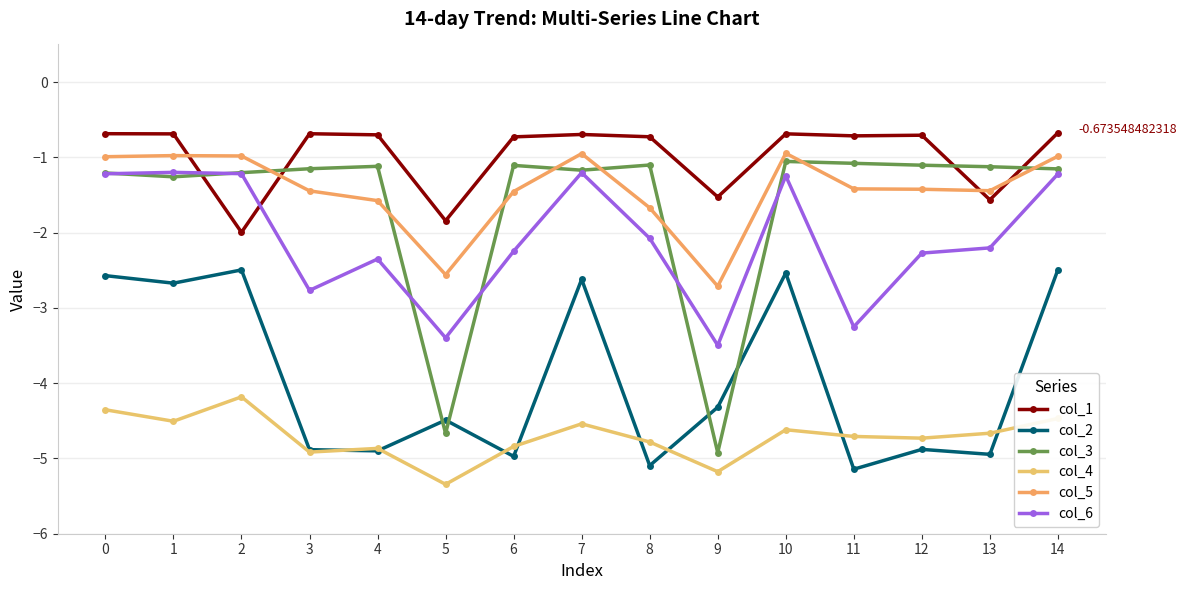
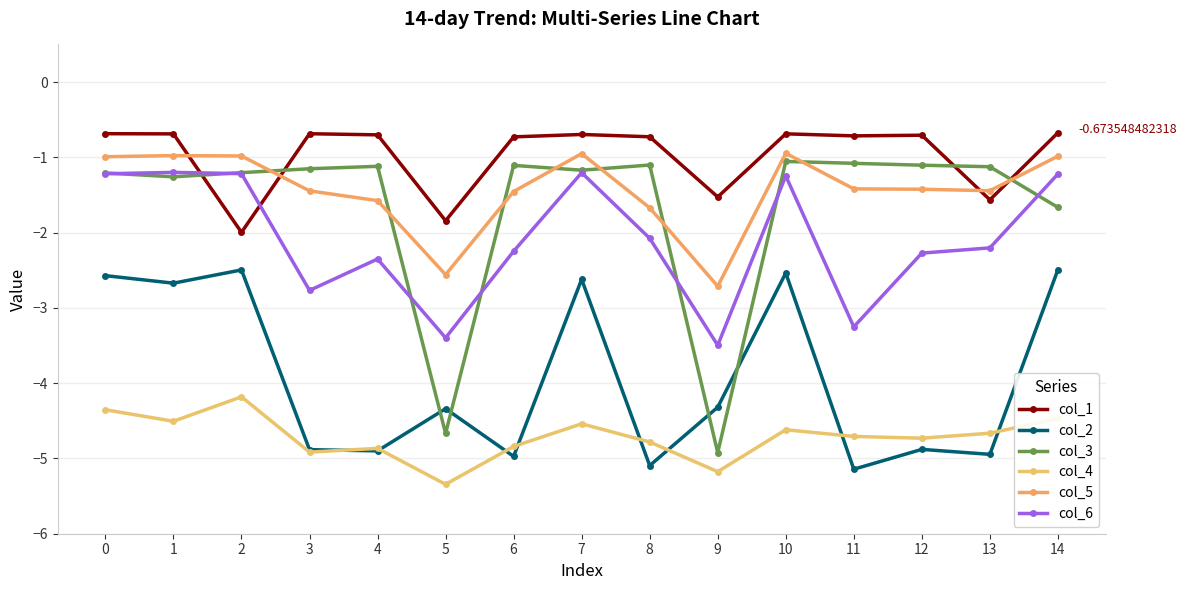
col_2, 5: -4.5 -> -4.3
col_3, 14: -1.2 -> -1.7
